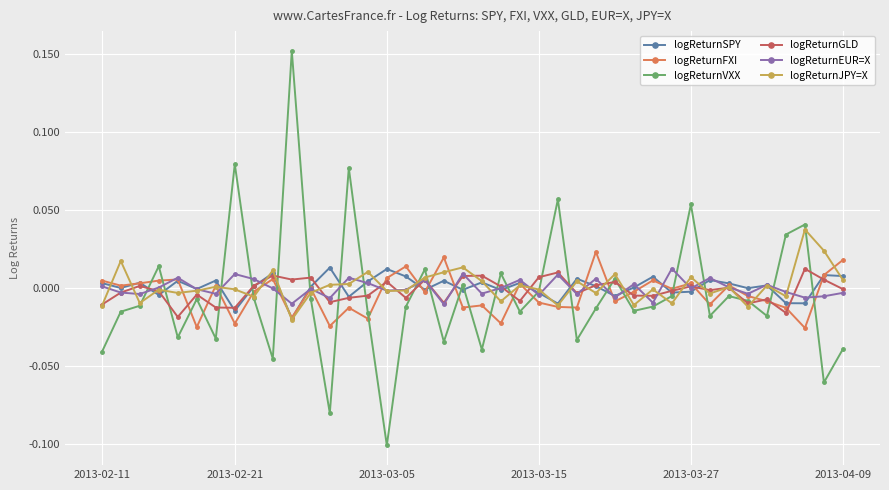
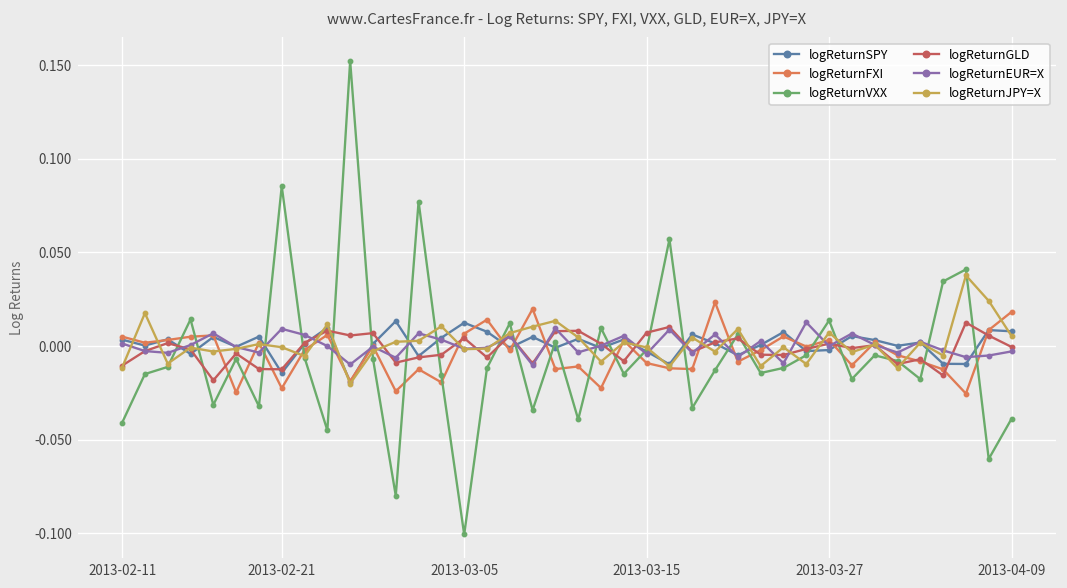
logReturnVXX, 2013-02-21: 0.080 -> 0.085
logReturnVXX, 2013-03-27: 0.054 -> 0.014
